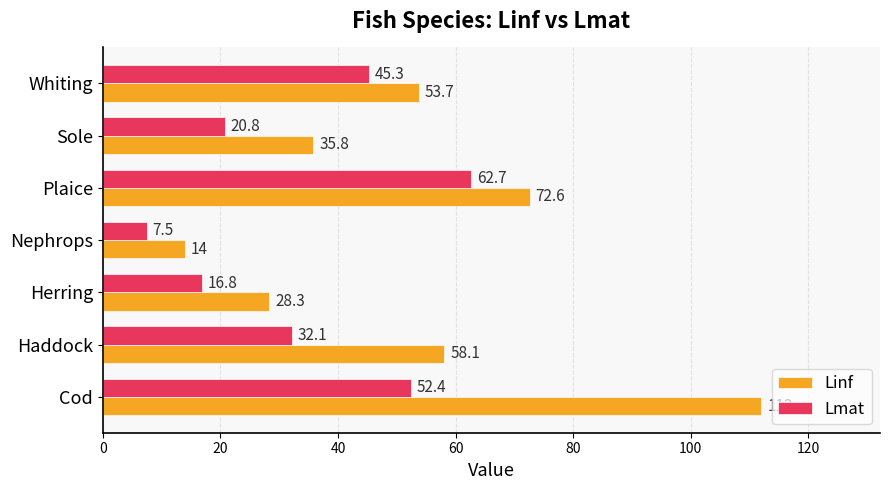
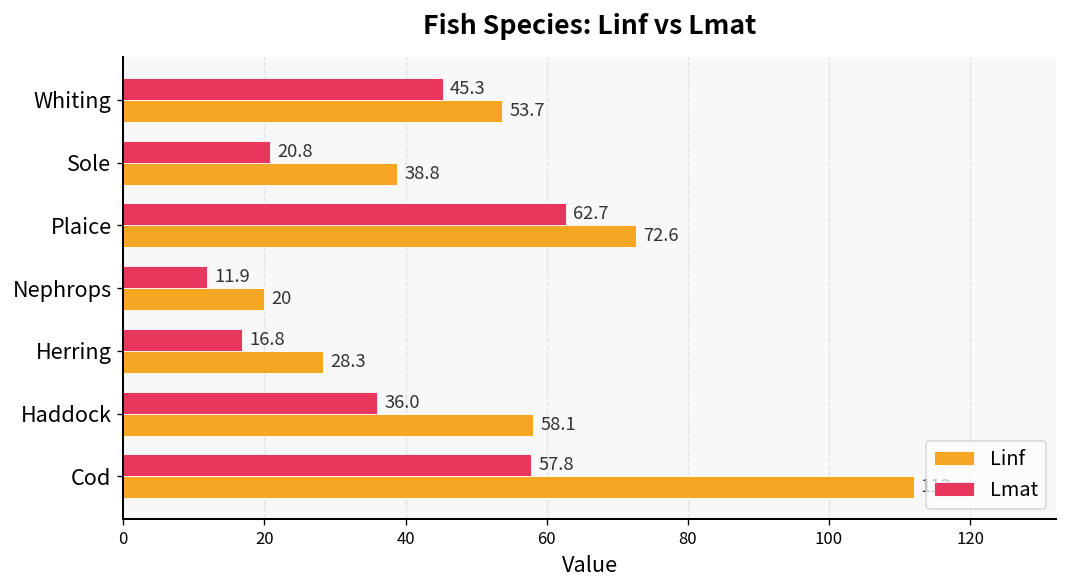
Linf, Sole: 35.8 -> 38.8
Lmat, Nephrops: 7.5 -> 11.9
Linf, Nephrops: 14 -> 20
Lmat, Haddock: 32.1 -> 36.0
Lmat, Cod: 52.4 -> 57.8
